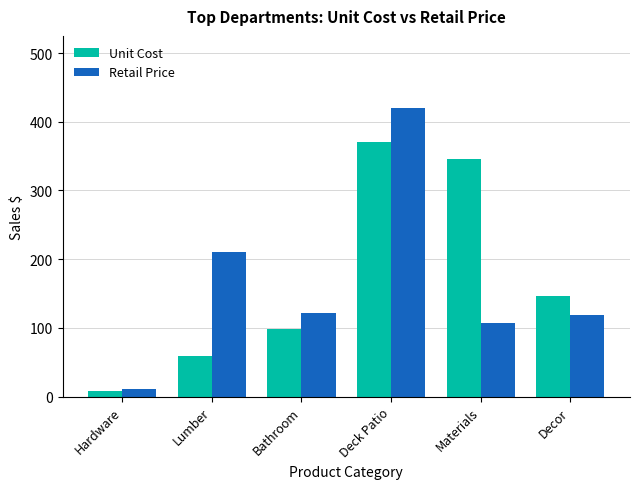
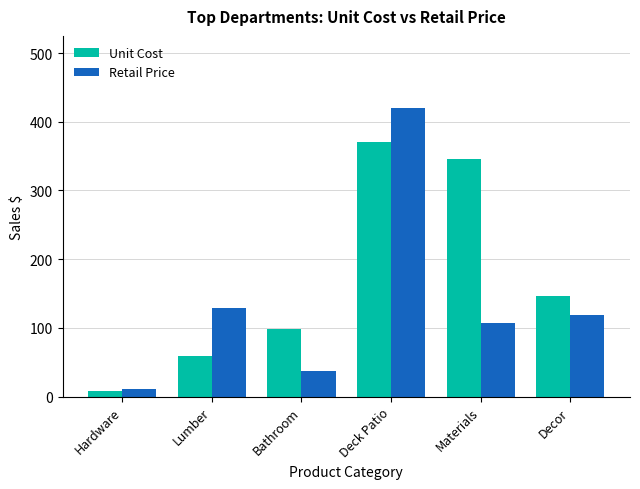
Retail Price, Lumber: 210 -> 130
Retail Price, Bathroom: 120 -> 40
